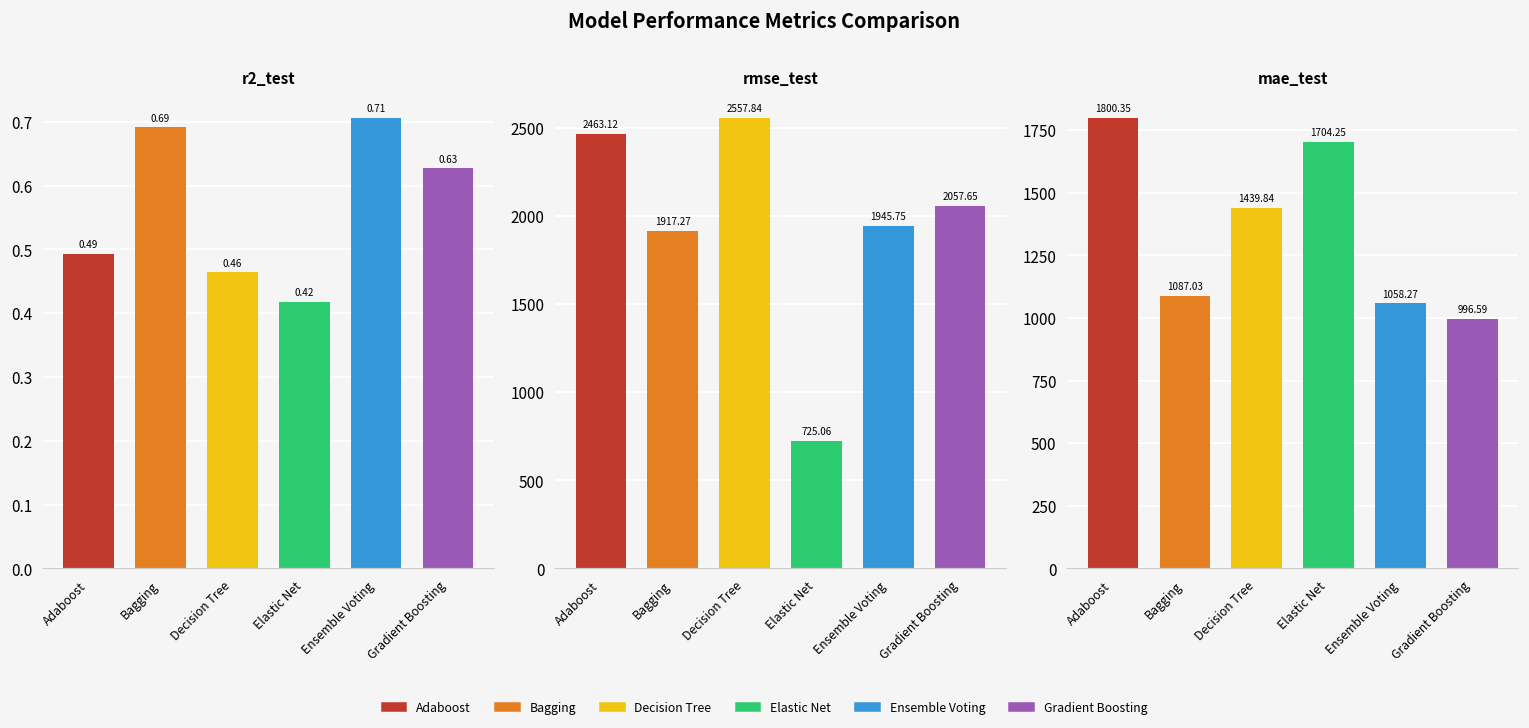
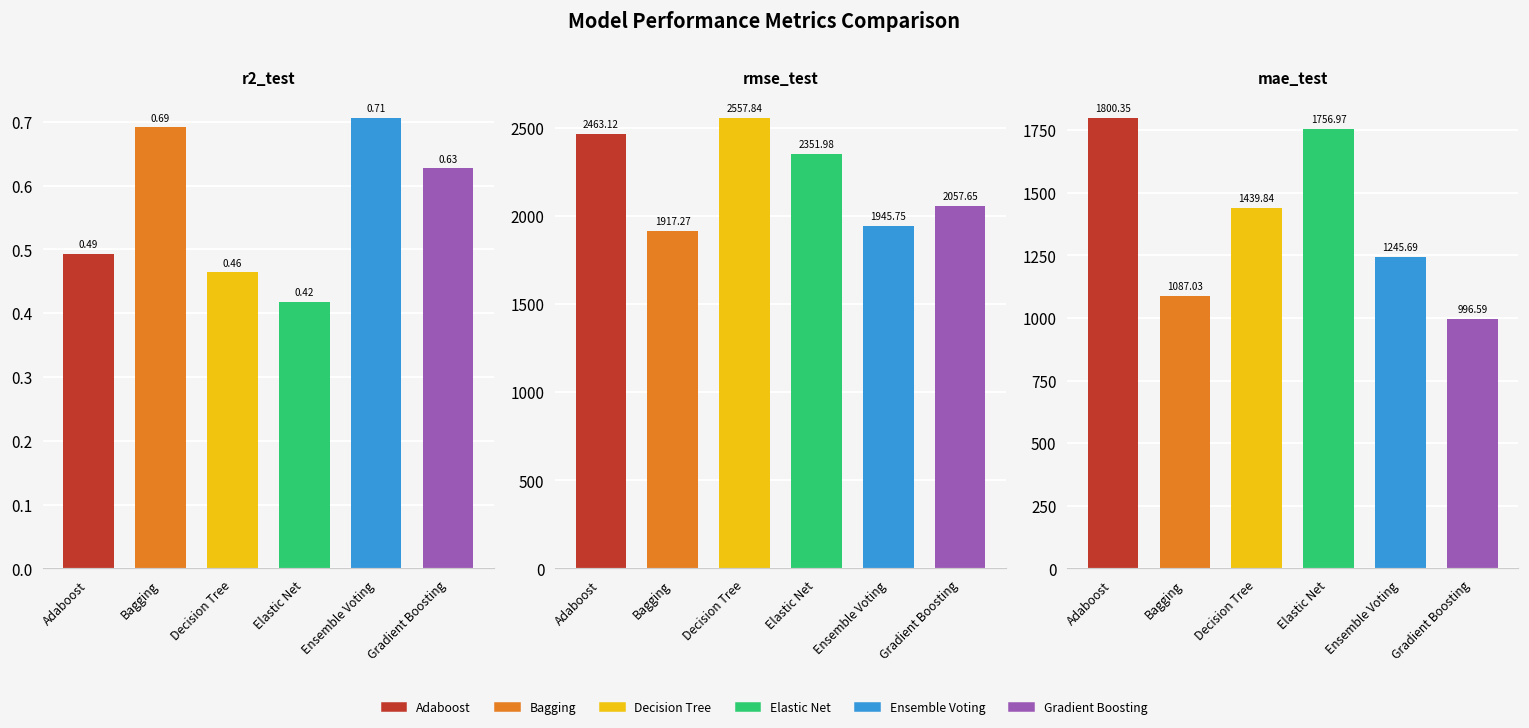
rmse_test, Elastic Net: 725.06 -> 2351.98
mae_test, Elastic Net: 1704.25 -> 1756.97
mae_test, Ensemble Voting: 1058.27 -> 1245.69
